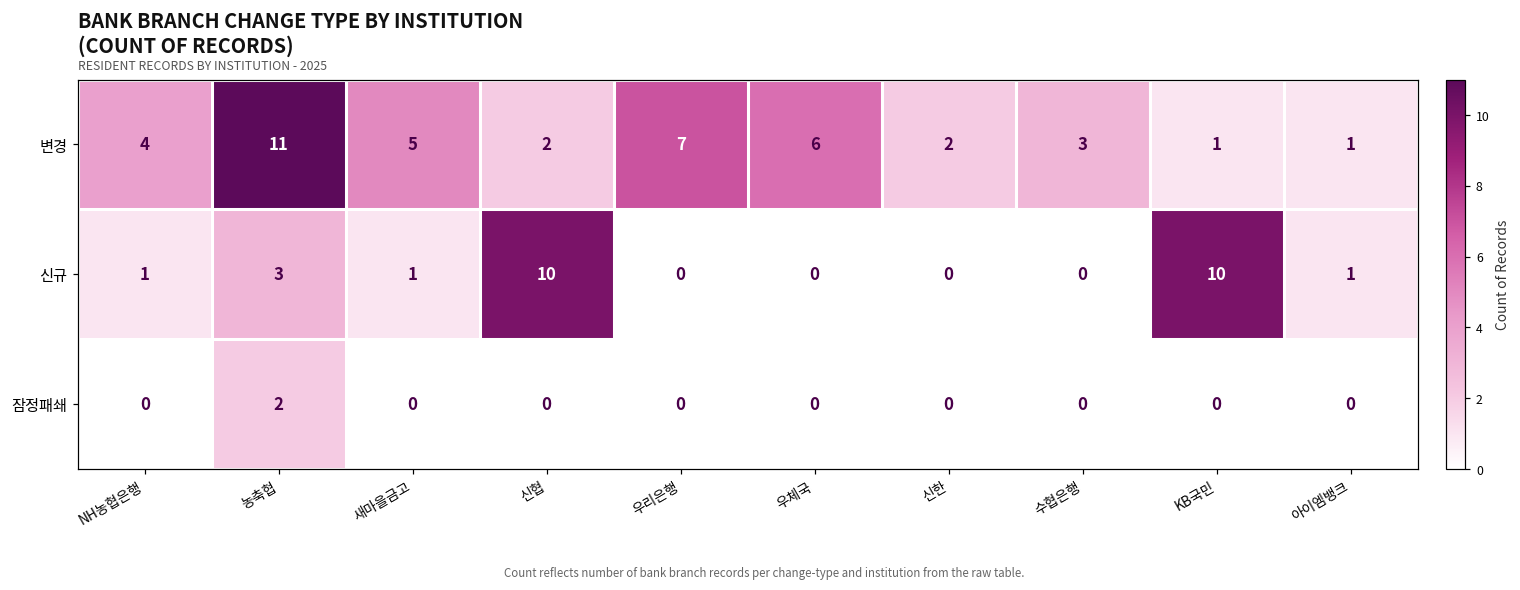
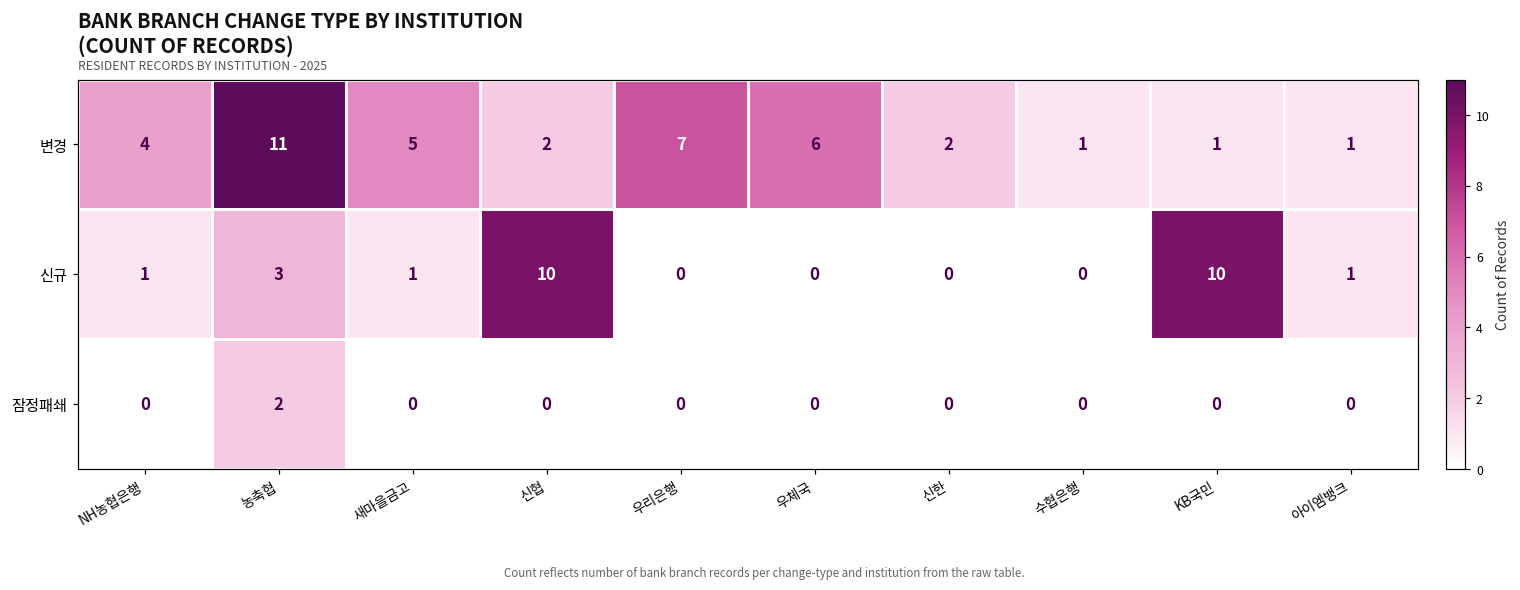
변경, 수협은행: 3 -> 1
